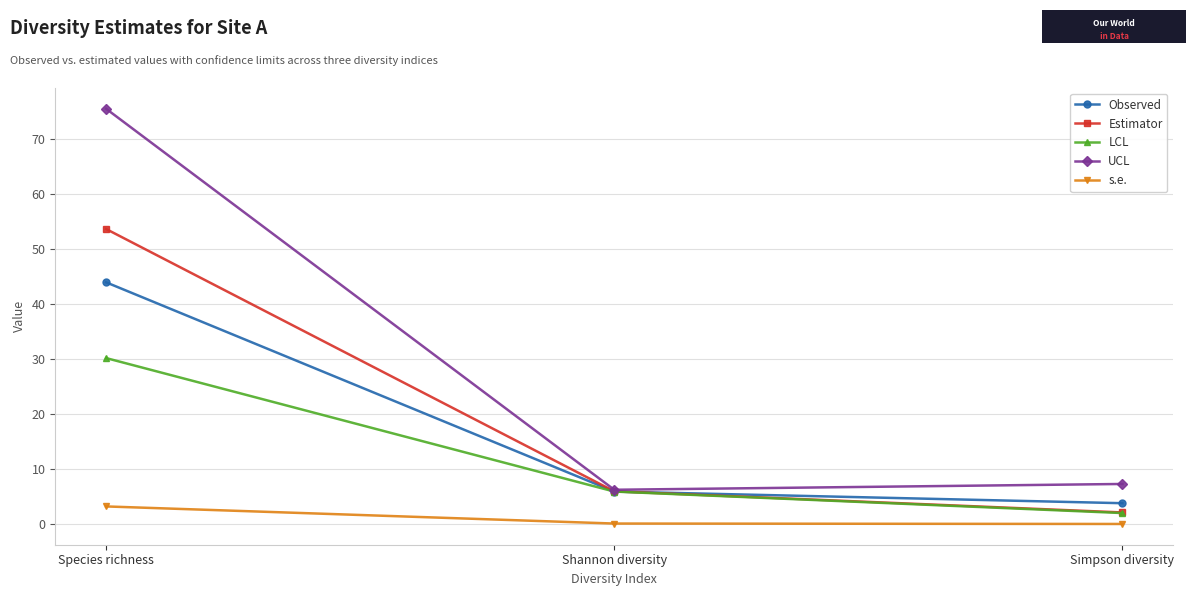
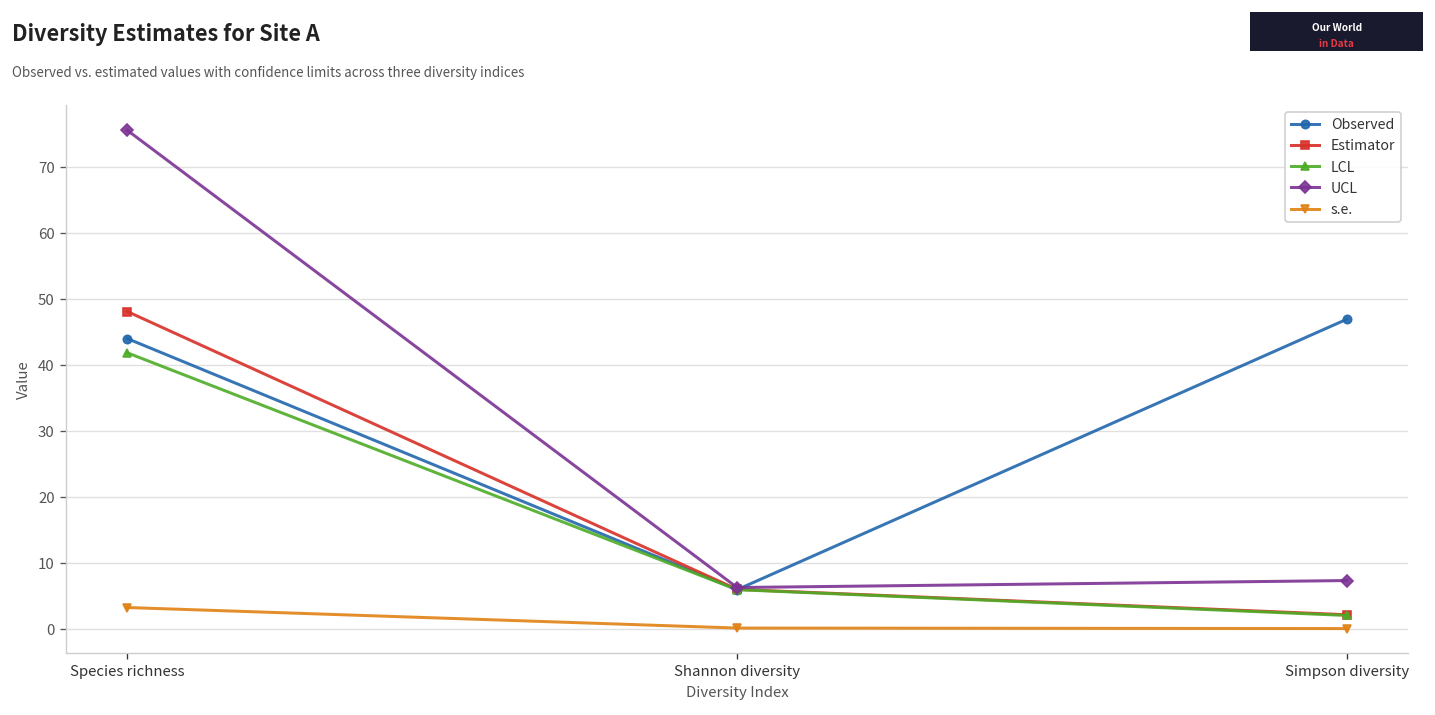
Estimator, Species richness: 54 -> 48
LCL, Species richness: 30 -> 42
Observed, Simpson diversity: 4 -> 47
